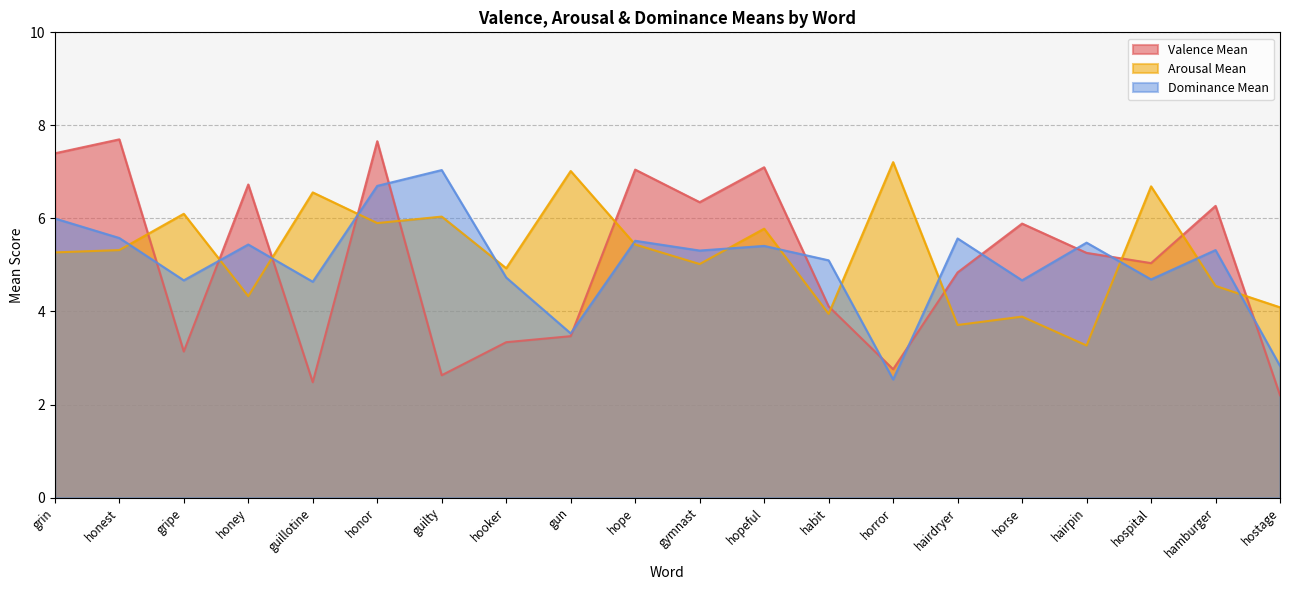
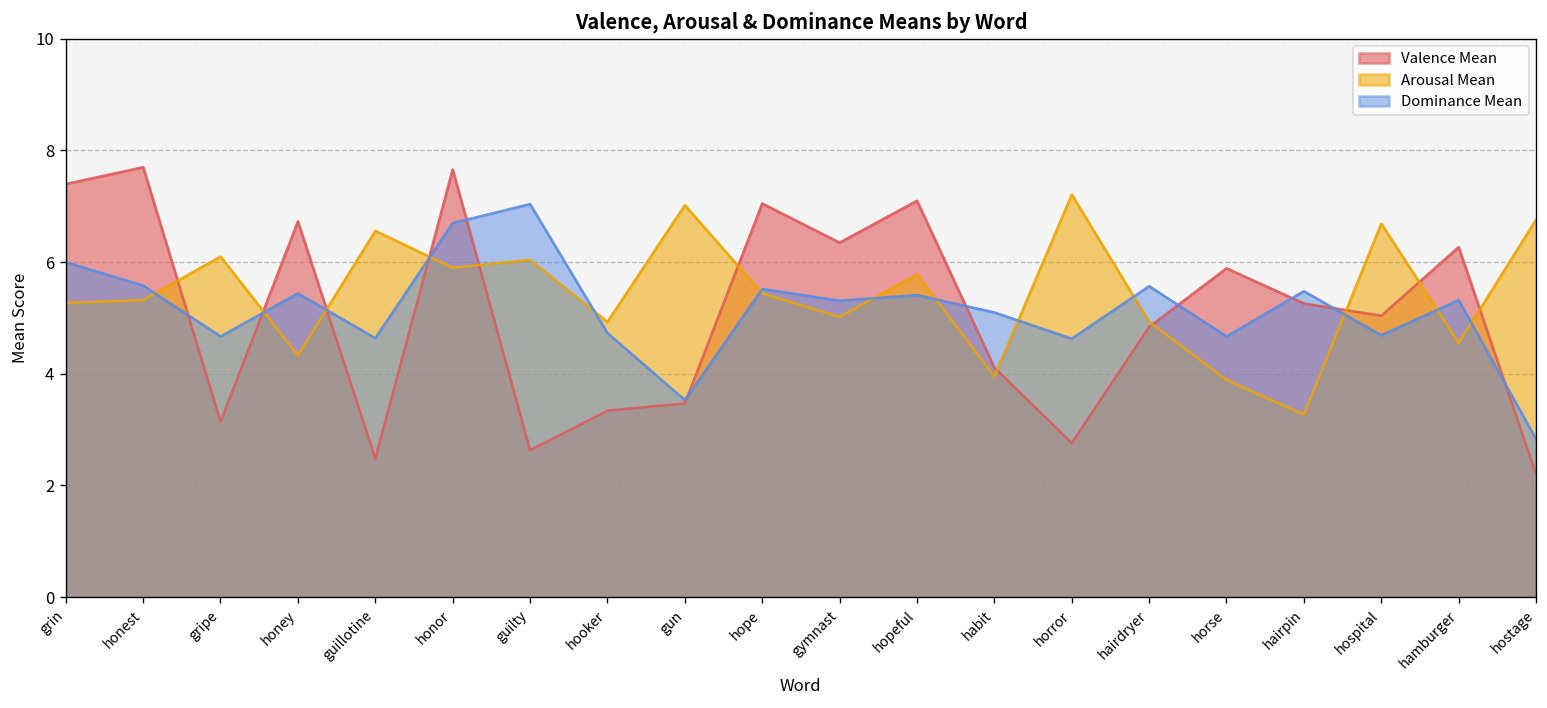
Dominance Mean, horror: 2.5 -> 4.6
Arousal Mean, hairdryer: 3.7 -> 4.9
Arousal Mean, hostage: 4.1 -> 6.8
